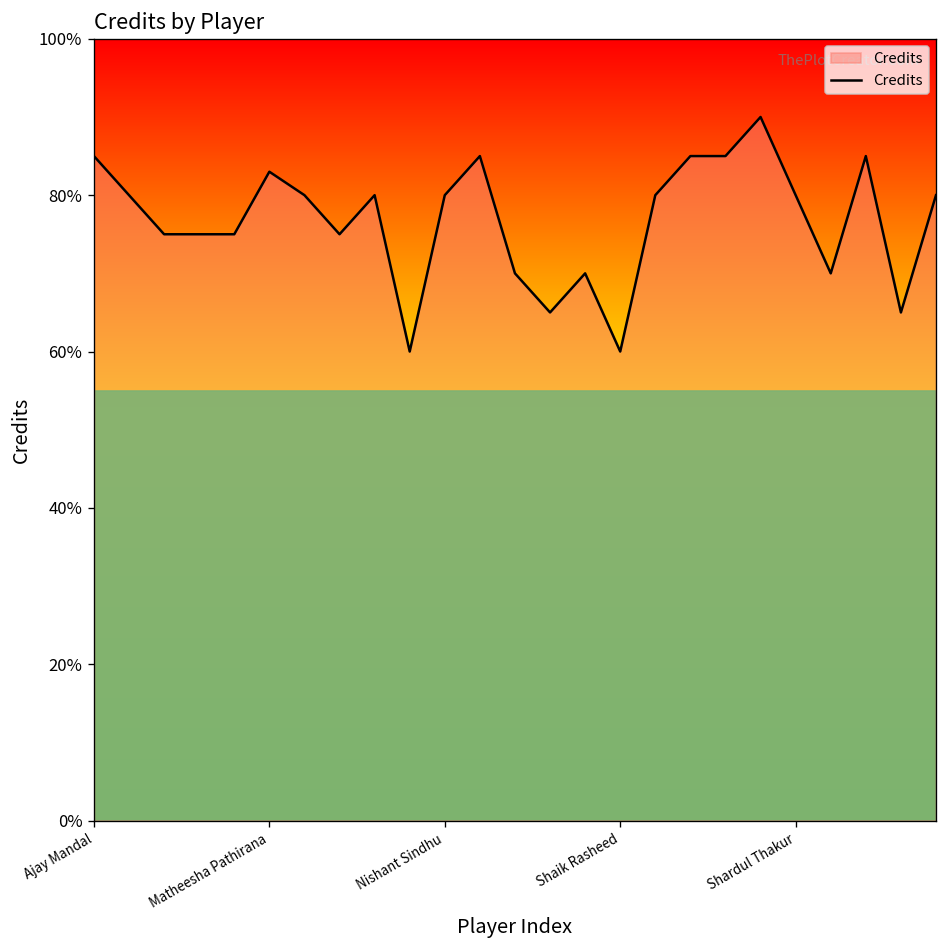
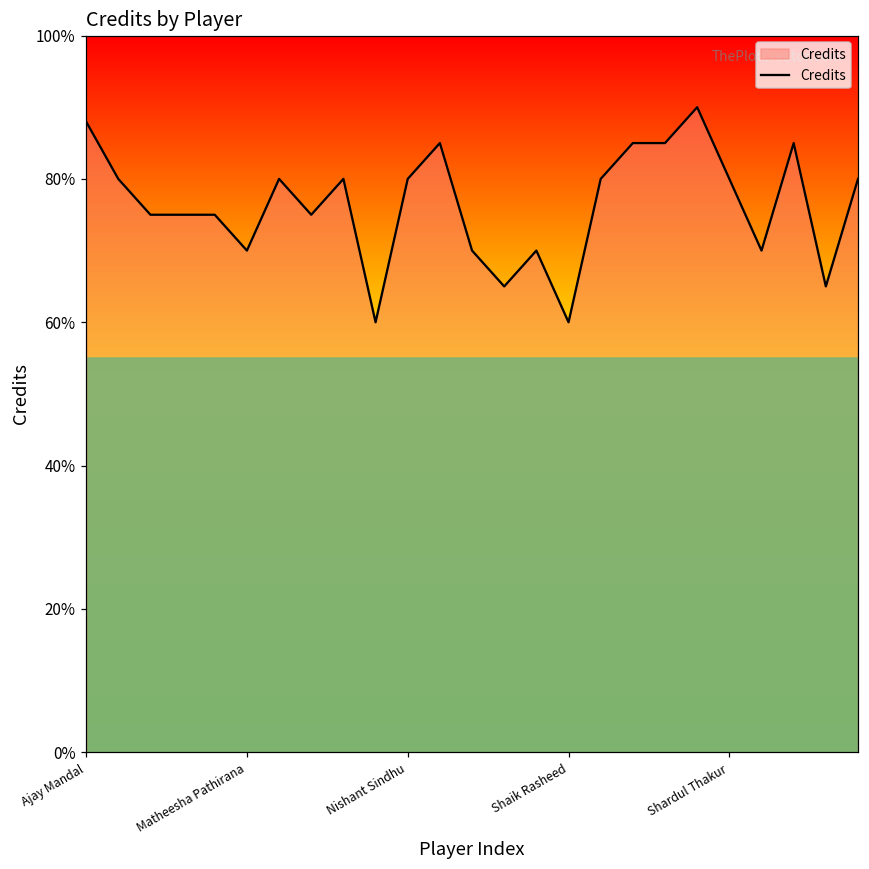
Ajay Mandal: 85% -> 88%
Matheesha Pathirana: 83% -> 70%
